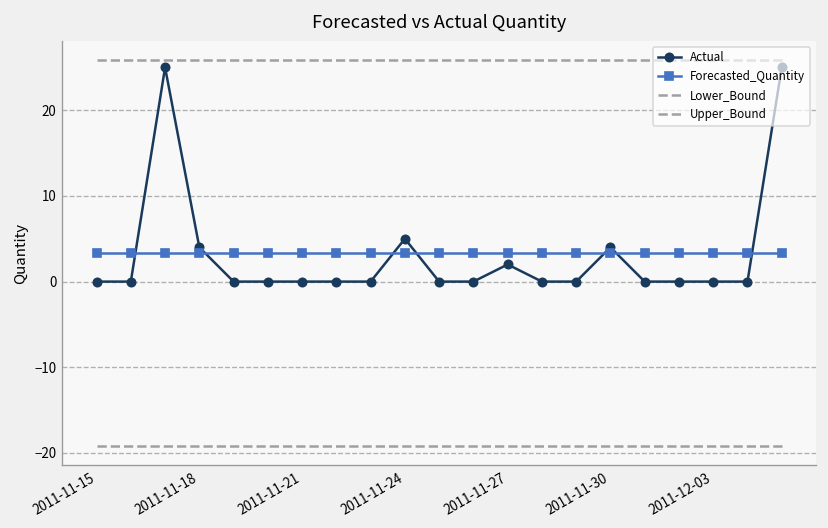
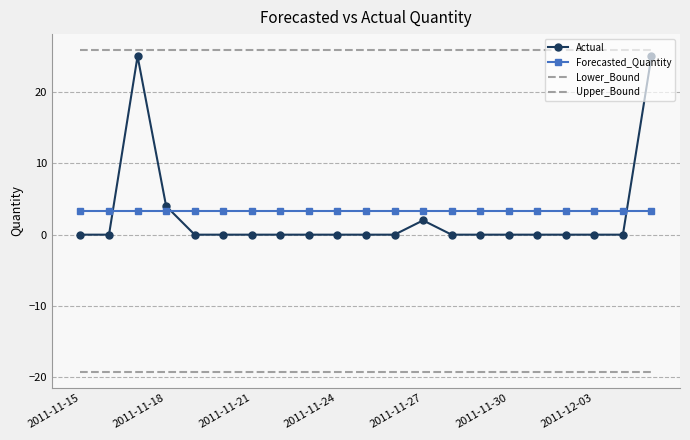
Actual, 2011-11-24: 5 -> 0
Actual, 2011-11-30: 4 -> 0
